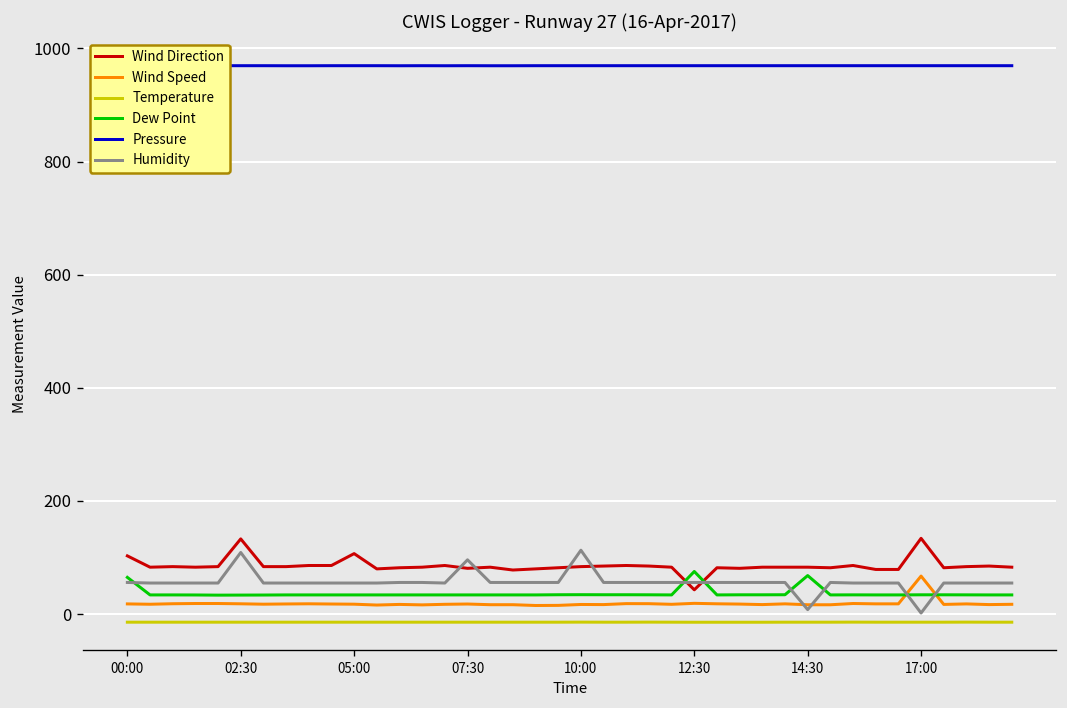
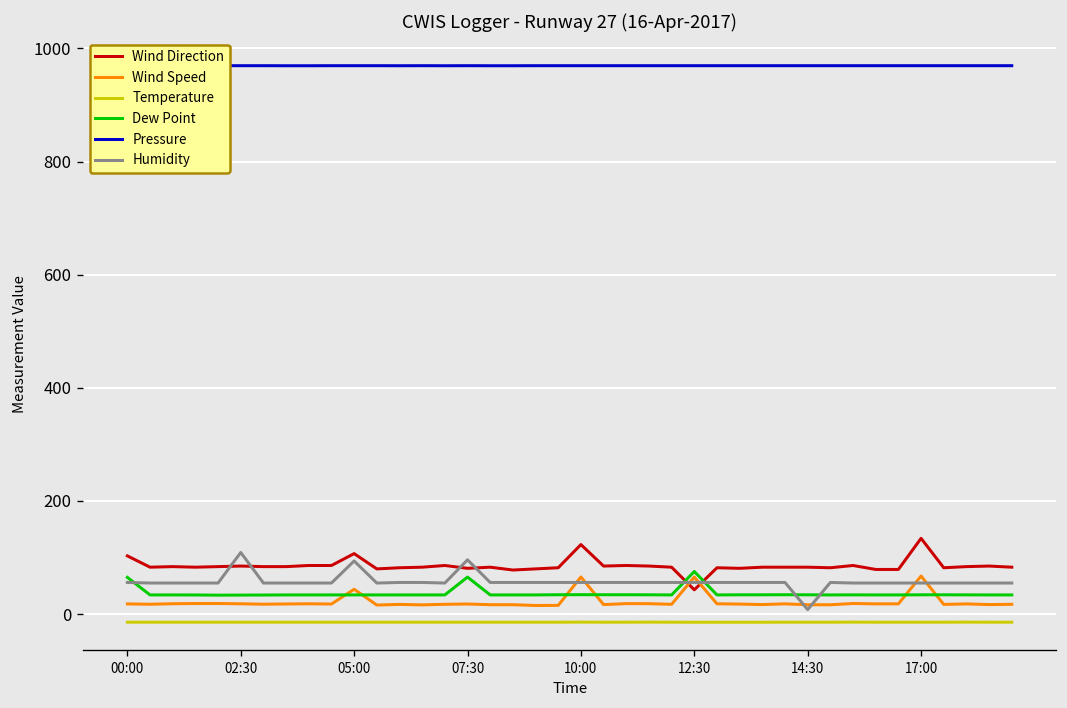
Wind Direction, 02:30: 130 -> 90
Wind Speed, 05:00: 20 -> 40
Humidity, 05:00: 60 -> 90
Dew Point, 07:30: 30 -> 70
Wind Direction, 10:00: 80 -> 120
Wind Speed, 10:00: 20 -> 70
Humidity, 10:00: 110 -> 60
Wind Speed, 12:30: 20 -> 70
Dew Point, 14:30: 70 -> 30
Humidity, 17:00: 0 -> 60
